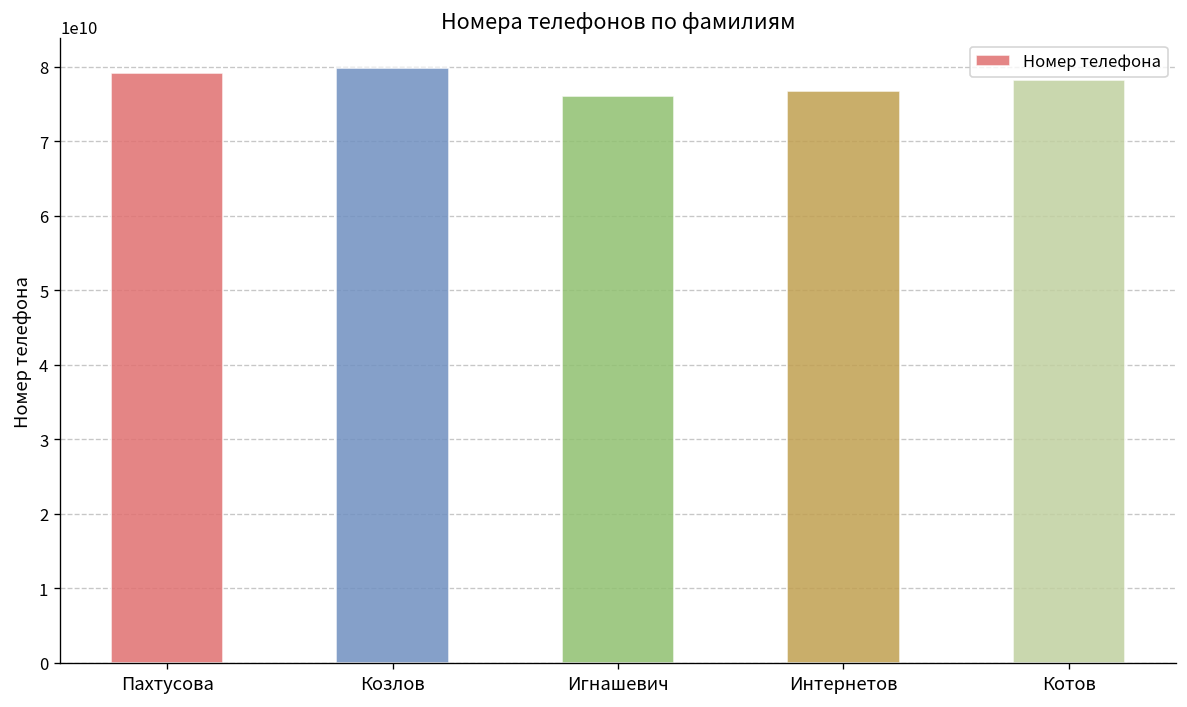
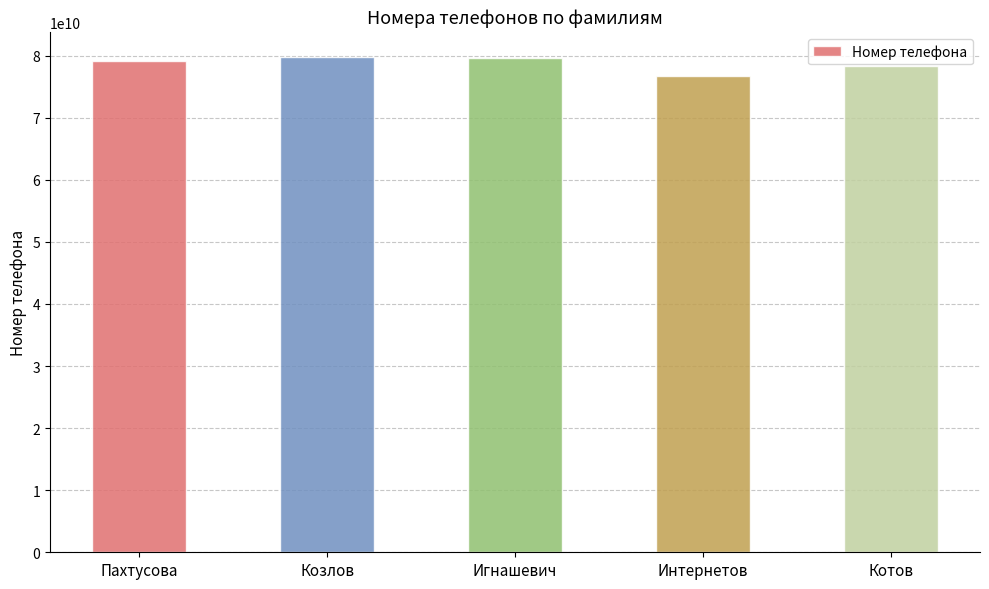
Игнашевич: 76000000000 -> 80000000000
